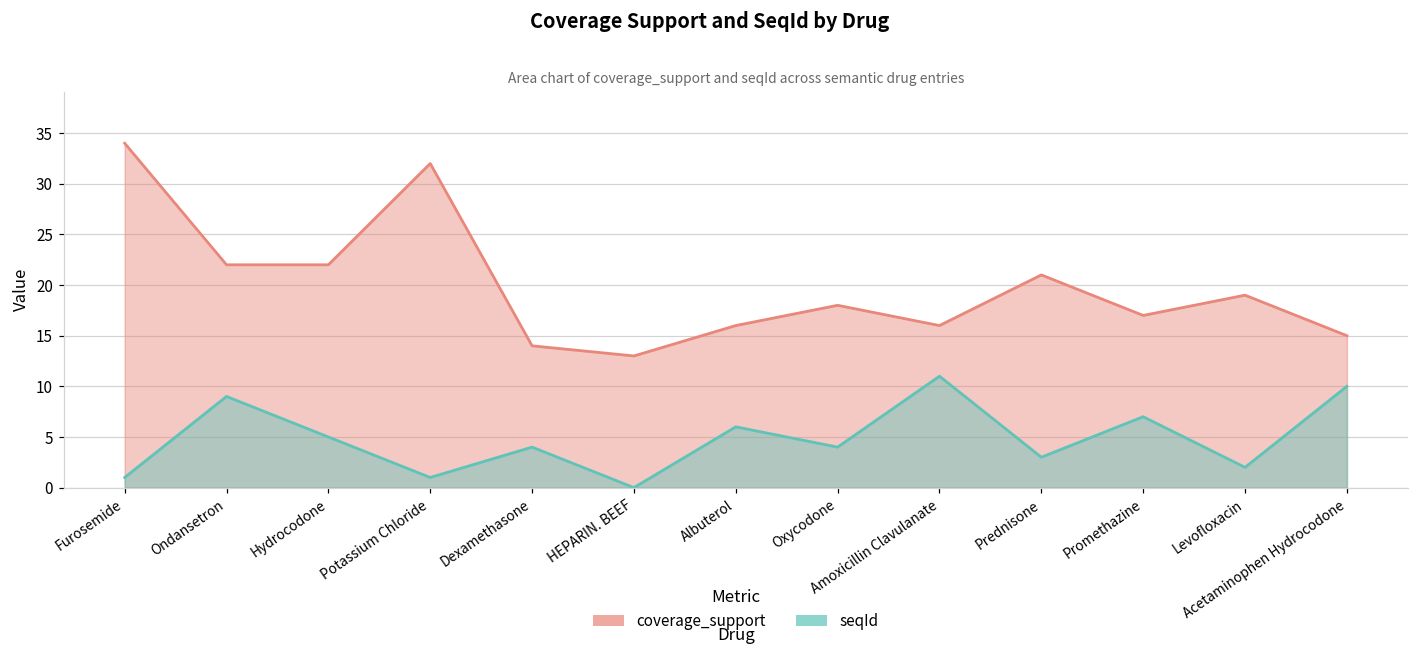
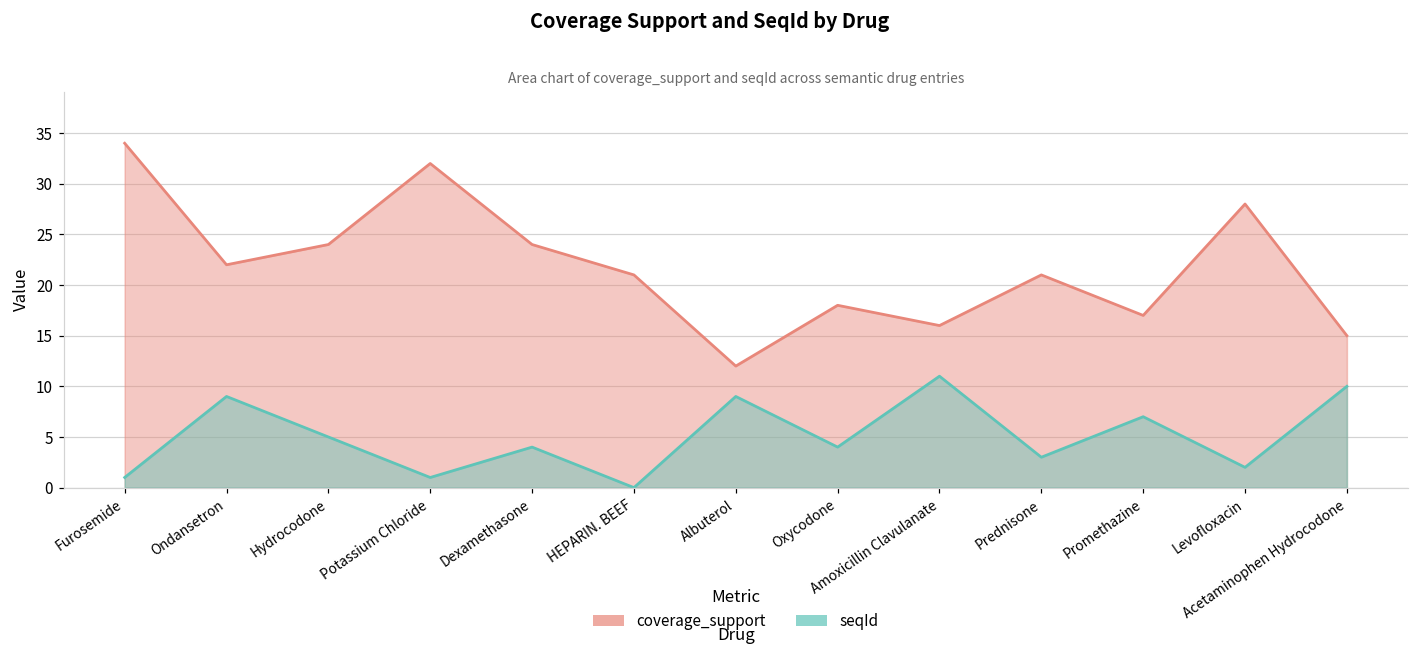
coverage_support, Hydrocodone: 22 -> 24
coverage_support, Dexamethasone: 14 -> 24
coverage_support, HEPARIN. BEEF: 13 -> 21
coverage_support, Albuterol: 16 -> 12
seqId, Albuterol: 6 -> 9
coverage_support, Levofloxacin: 19 -> 28
